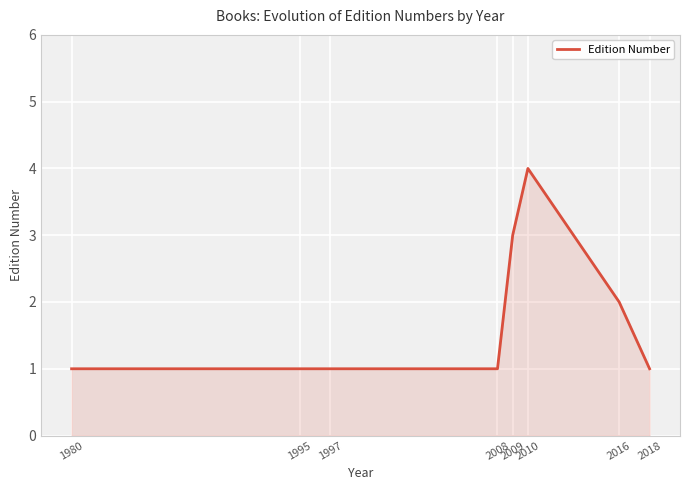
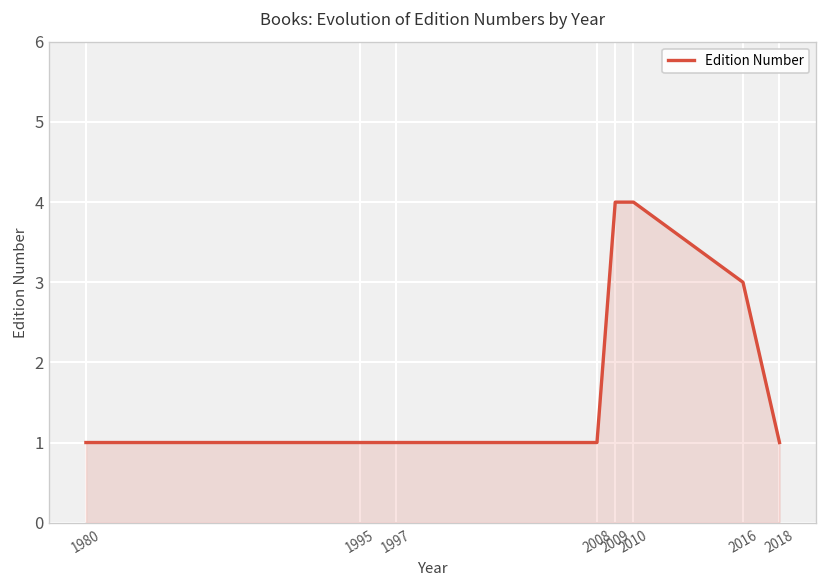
2009: 3 -> 4
2016: 2 -> 3
